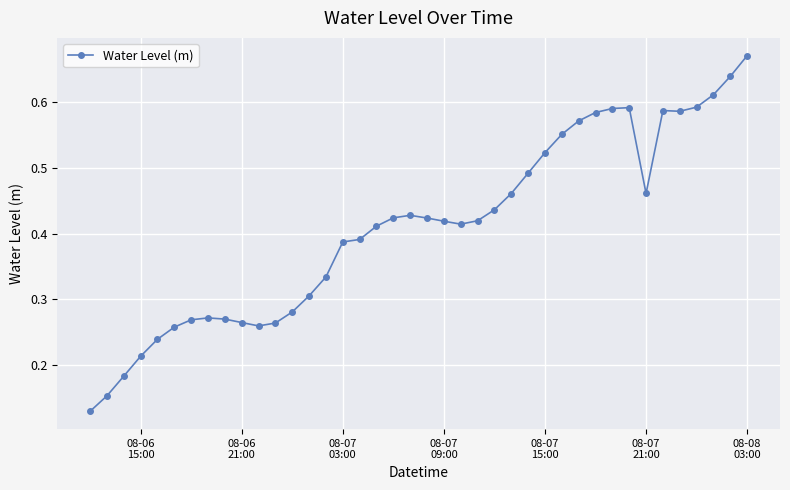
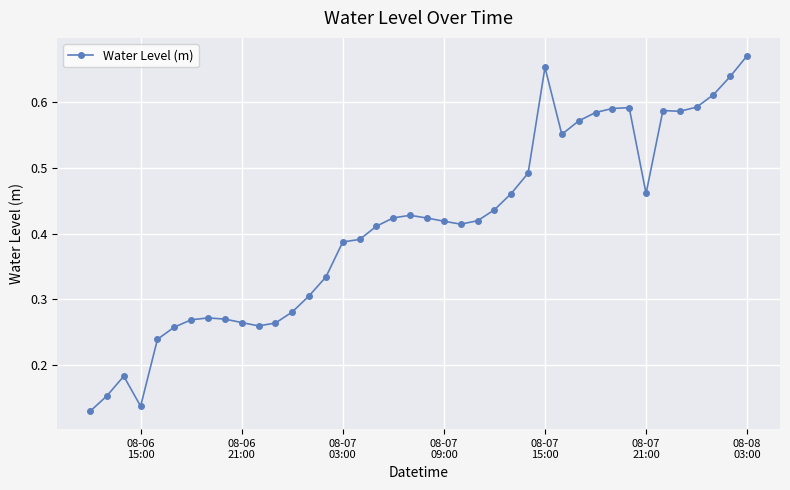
08-06 15:00: 0.21 -> 0.14
08-07 15:00: 0.52 -> 0.65
